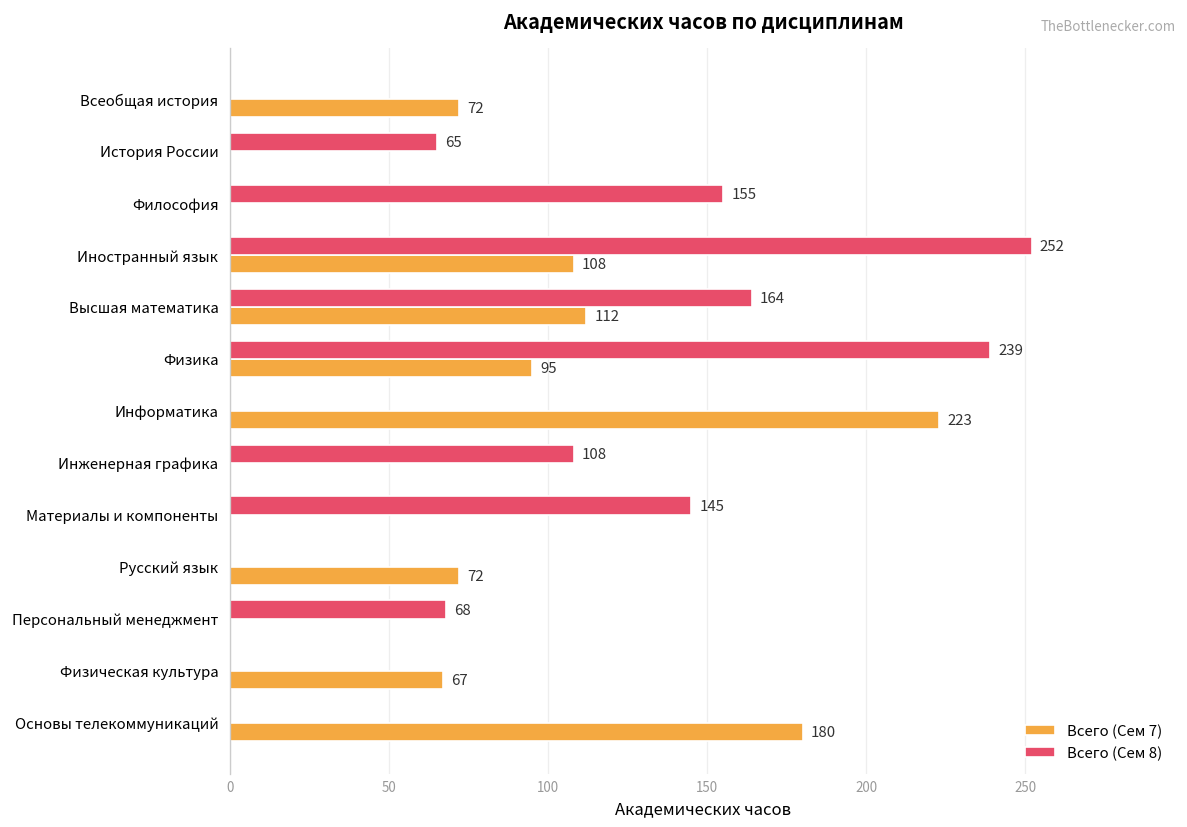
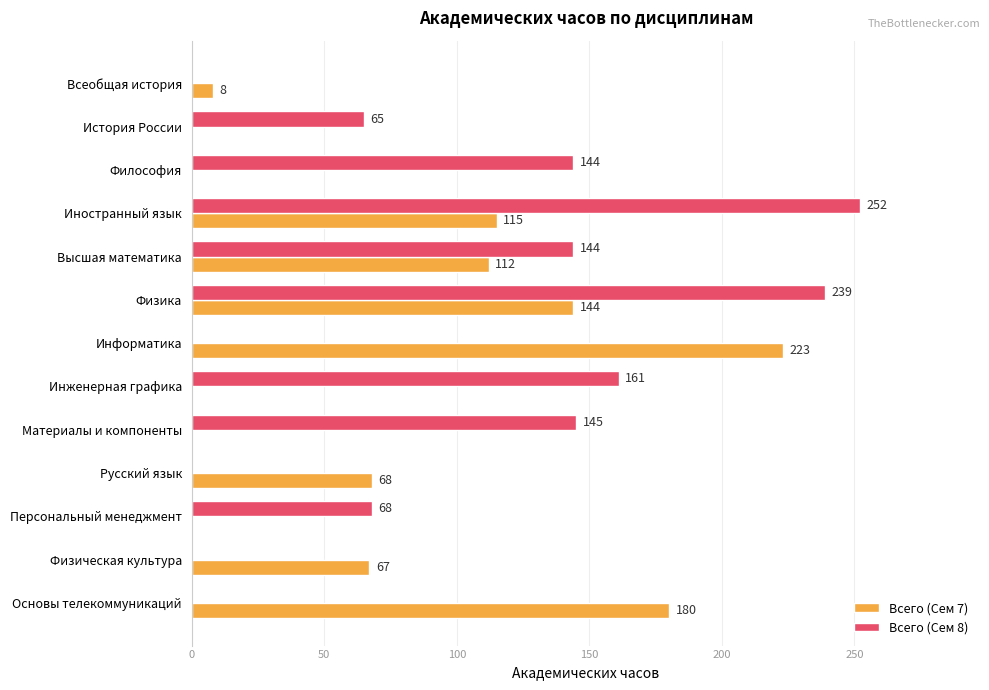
Всего (Сем 7), Всеобщая история: 72 -> 8
Всего (Сем 8), Философия: 155 -> 144
Всего (Сем 7), Иностранный язык: 108 -> 115
Всего (Сем 8), Высшая математика: 164 -> 144
Всего (Сем 7), Физика: 95 -> 144
Всего (Сем 8), Инженерная графика: 108 -> 161
Всего (Сем 7), Русский язык: 72 -> 68
